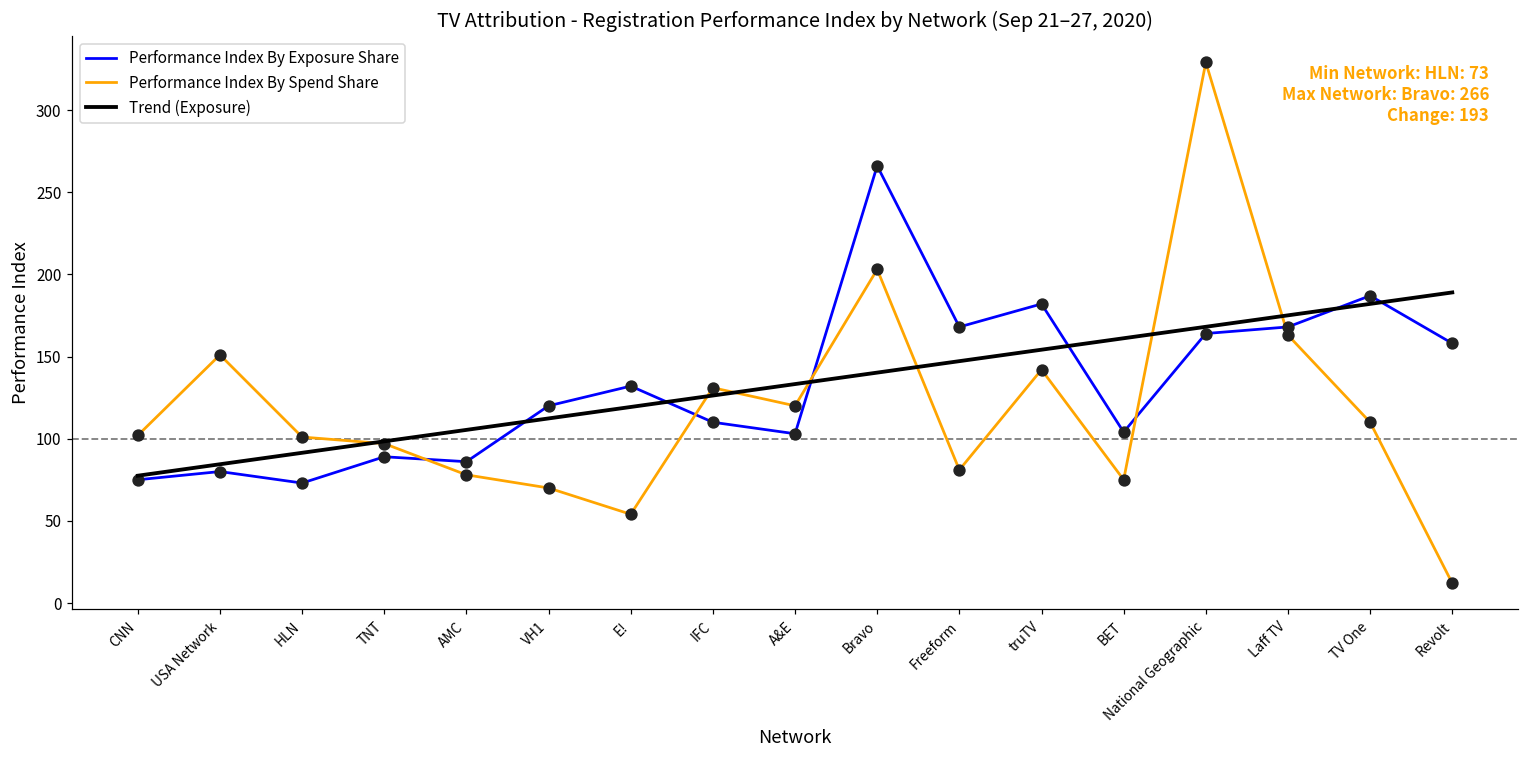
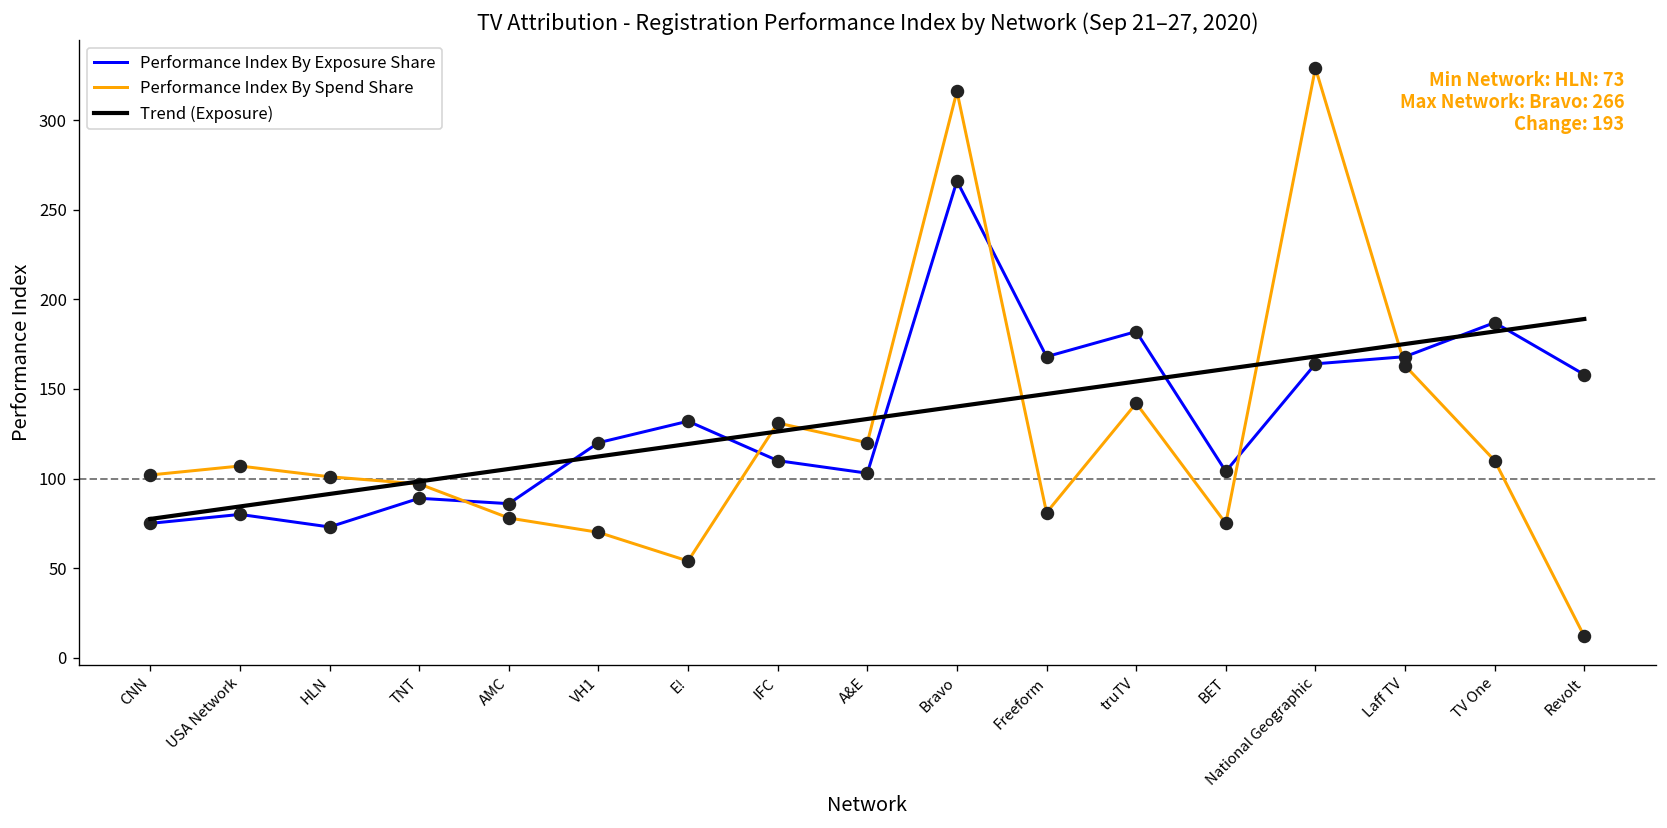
Performance Index By Spend Share, USA Network: 151 -> 107
Performance Index By Spend Share, Bravo: 203 -> 316
